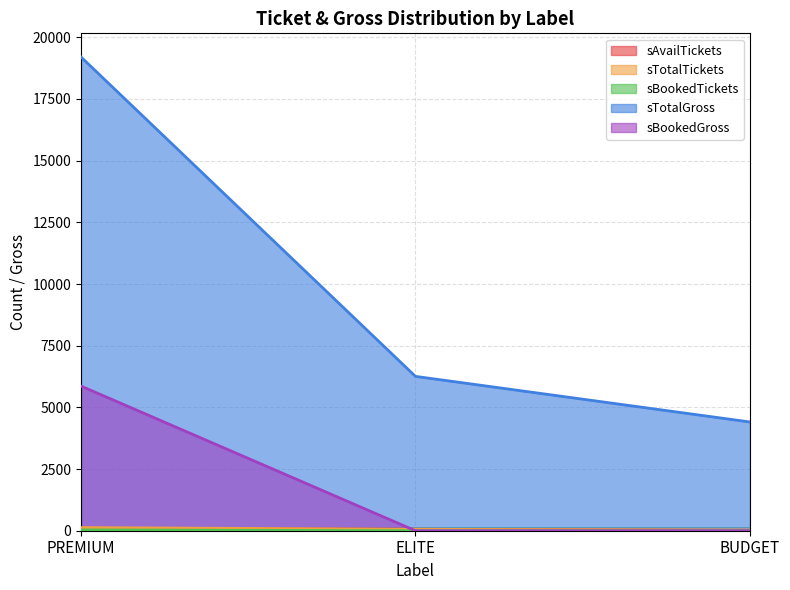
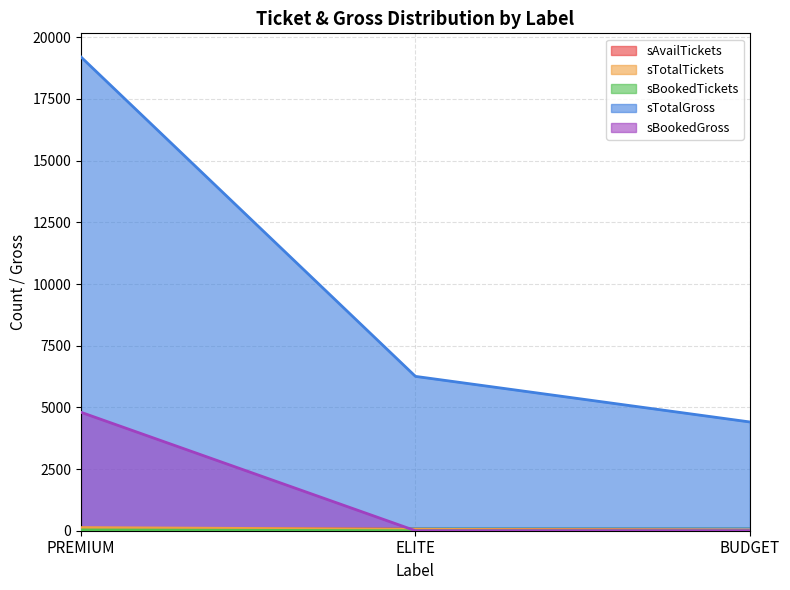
sBookedGross, PREMIUM: 5900 -> 4800
